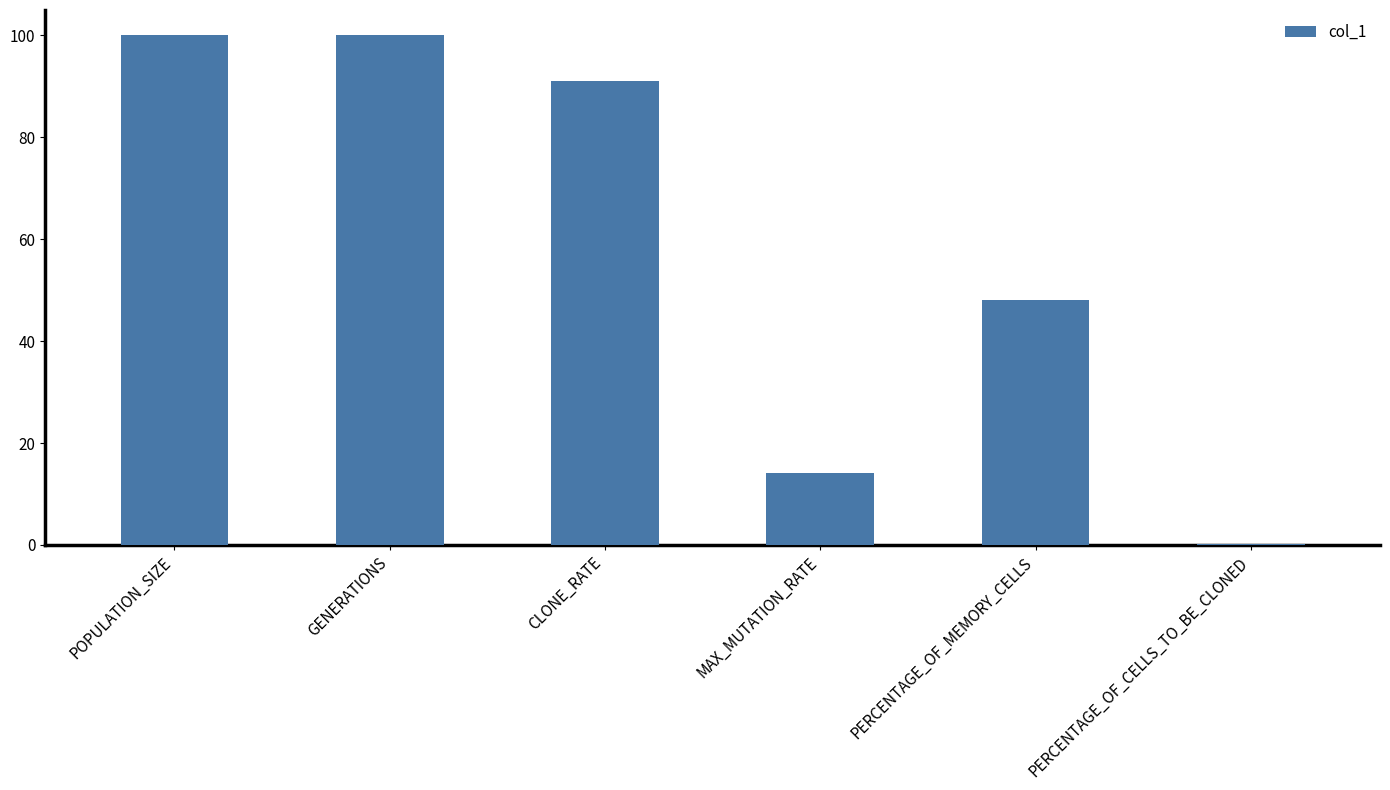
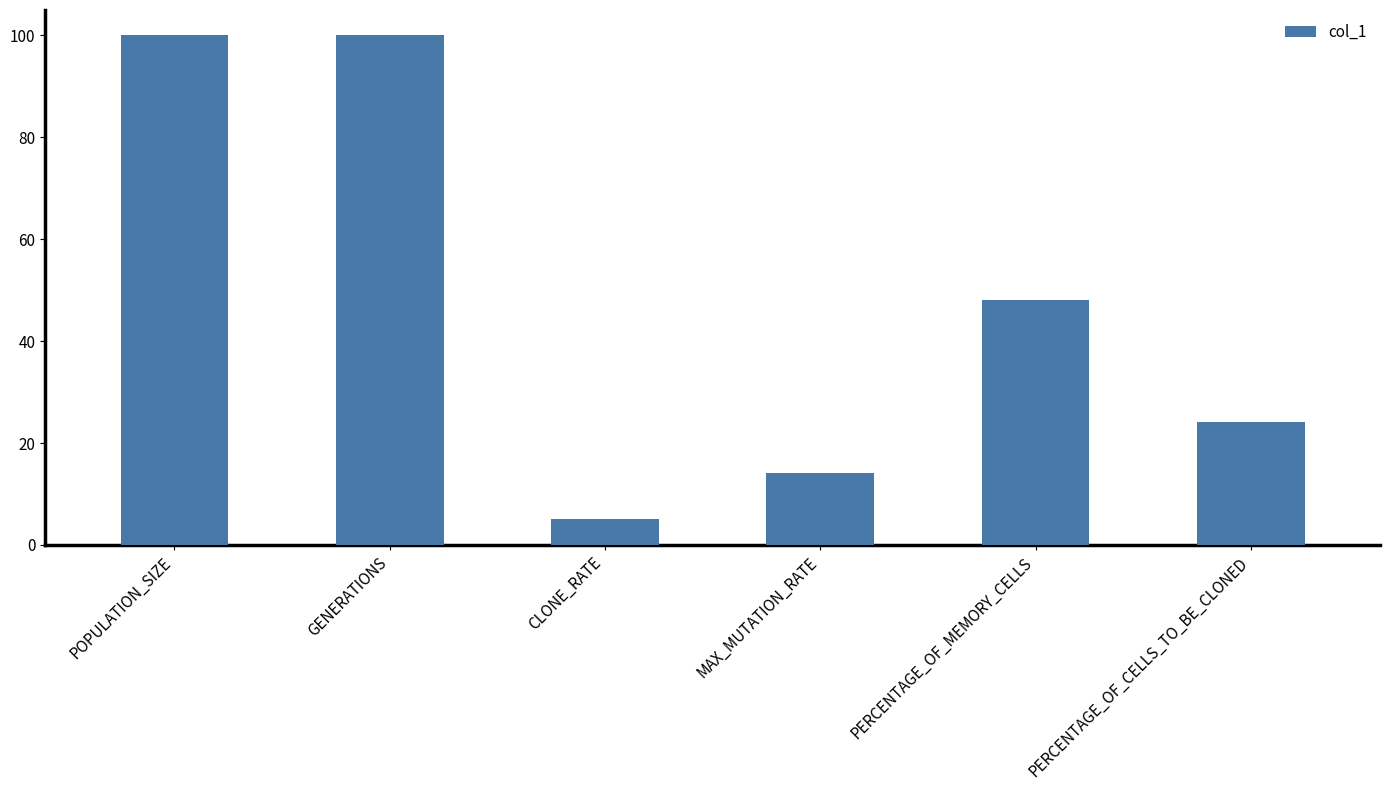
CLONE_RATE: 91 -> 5
PERCENTAGE_OF_CELLS_TO_BE_CLONED: 0 -> 24
